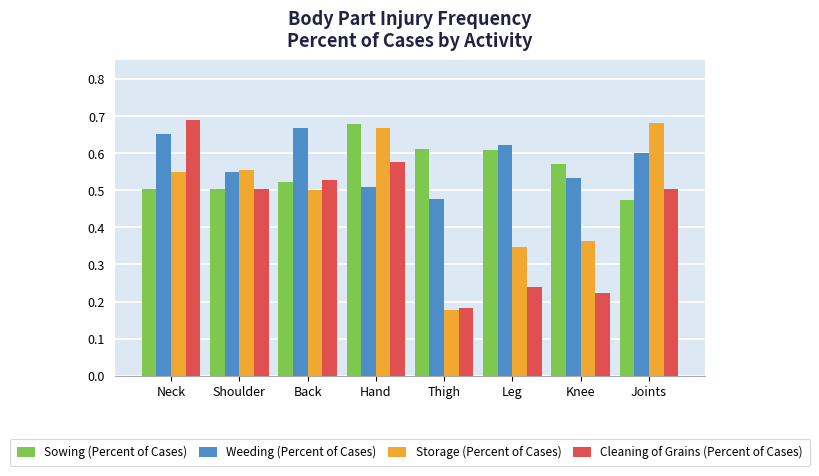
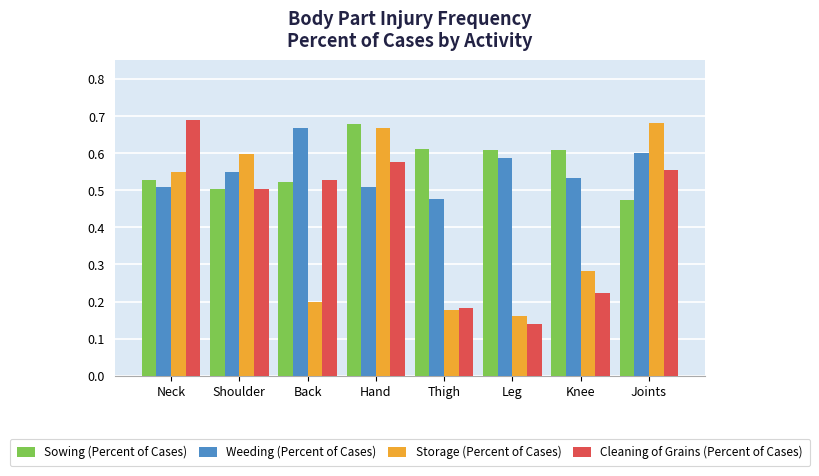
Sowing (Percent of Cases), Neck: 0.50 -> 0.53
Weeding (Percent of Cases), Neck: 0.65 -> 0.51
Storage (Percent of Cases), Shoulder: 0.56 -> 0.60
Storage (Percent of Cases), Back: 0.5 -> 0.2
Weeding (Percent of Cases), Leg: 0.62 -> 0.59
Storage (Percent of Cases), Leg: 0.35 -> 0.16
Cleaning of Grains (Percent of Cases), Leg: 0.24 -> 0.14
Sowing (Percent of Cases), Knee: 0.57 -> 0.61
Storage (Percent of Cases), Knee: 0.36 -> 0.28
Cleaning of Grains (Percent of Cases), Joints: 0.50 -> 0.56
